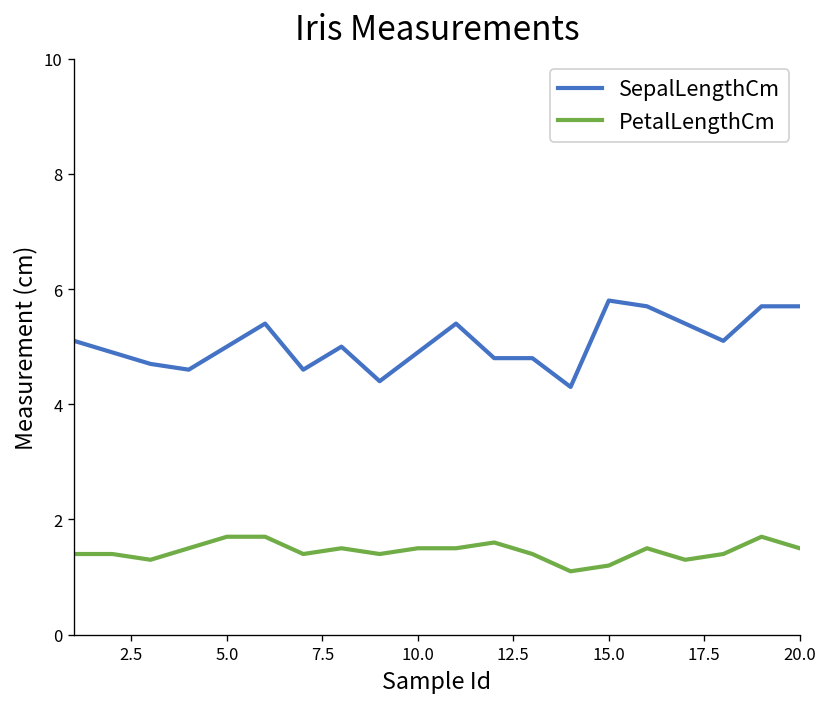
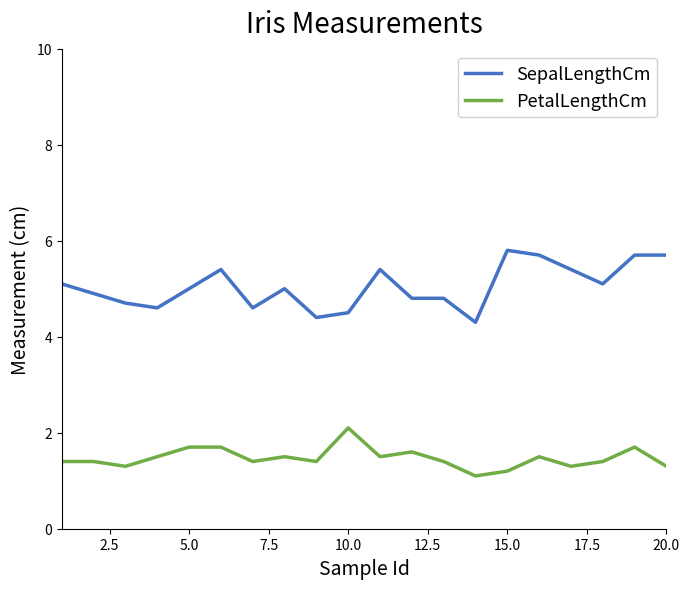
SepalLengthCm, 10.0: 4.9 -> 4.5
PetalLengthCm, 10.0: 1.5 -> 2.1
PetalLengthCm, 20.0: 1.5 -> 1.3
